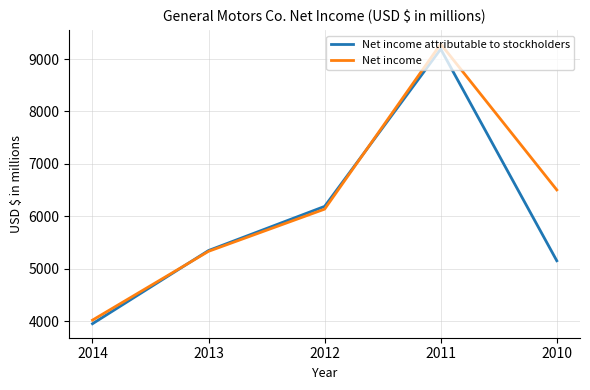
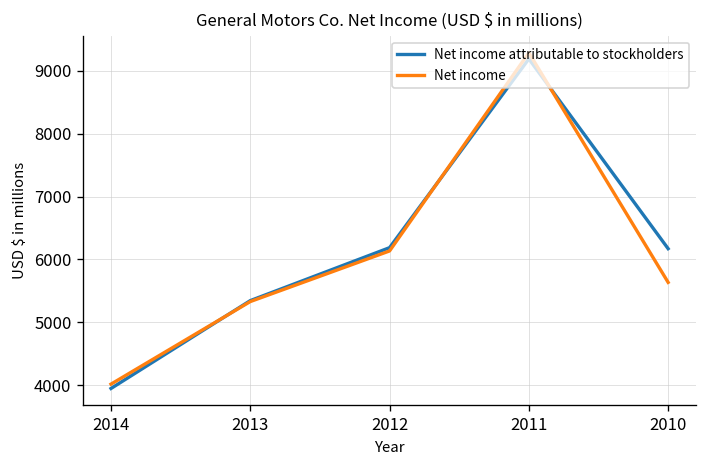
Net income attributable to stockholders, 2010: 5200 -> 6200
Net income, 2010: 6500 -> 5600
